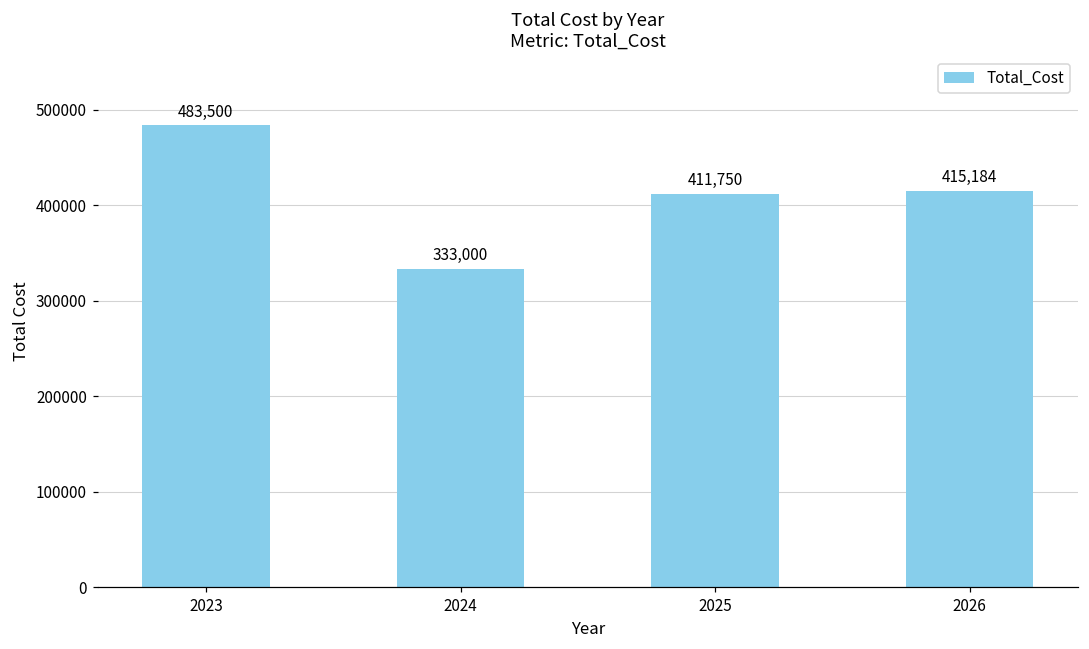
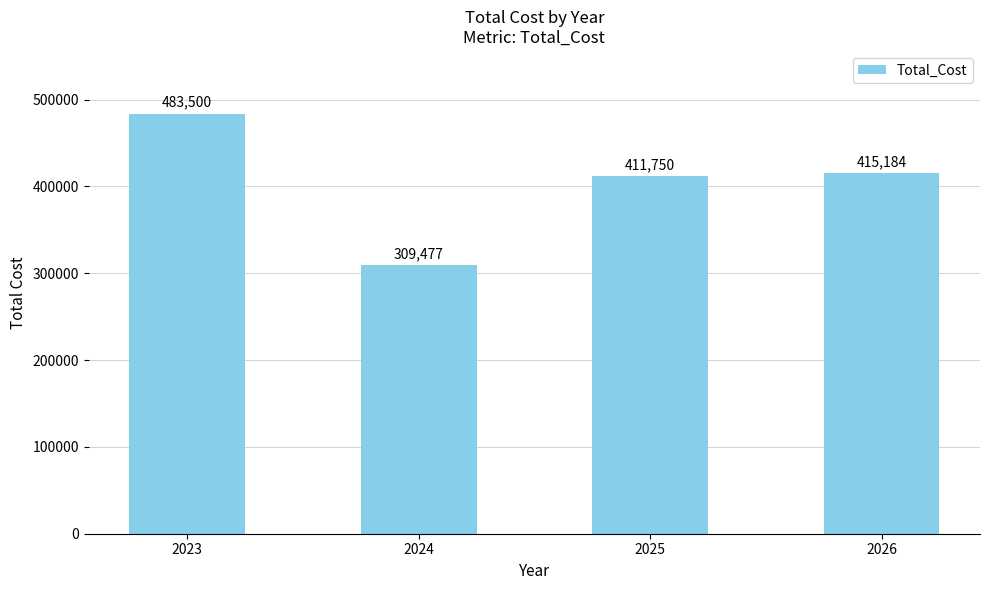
2024: 333,000 -> 309,477
